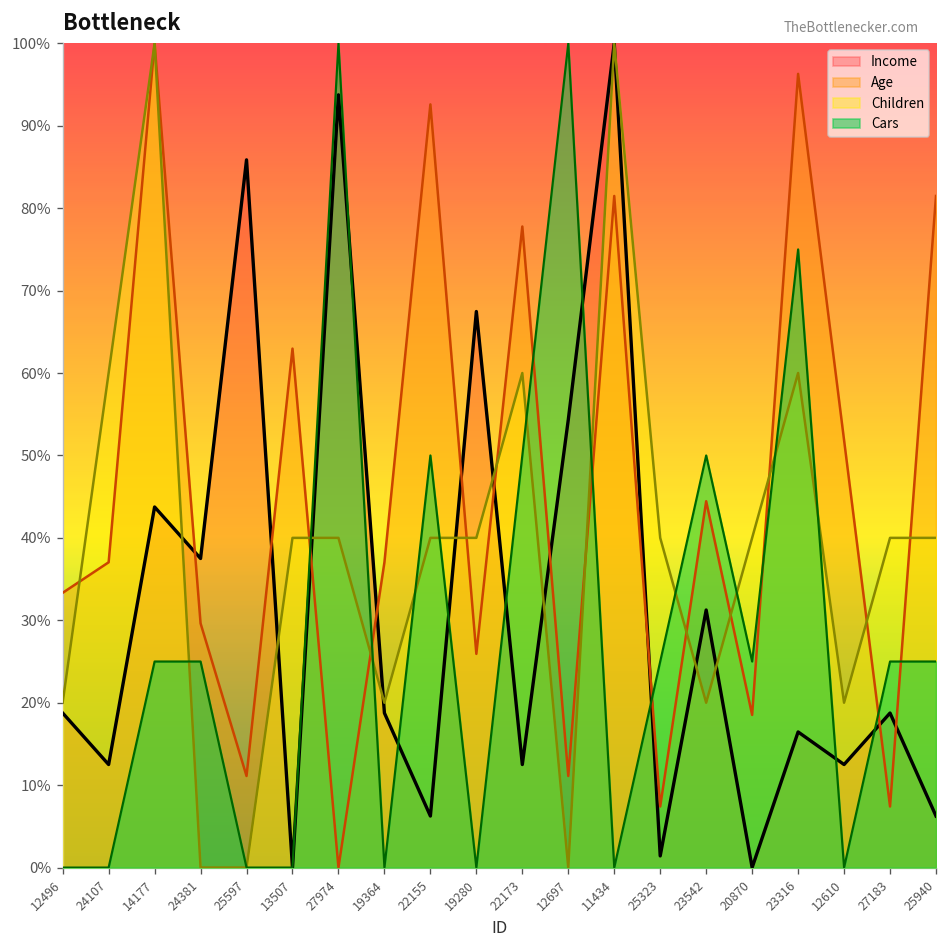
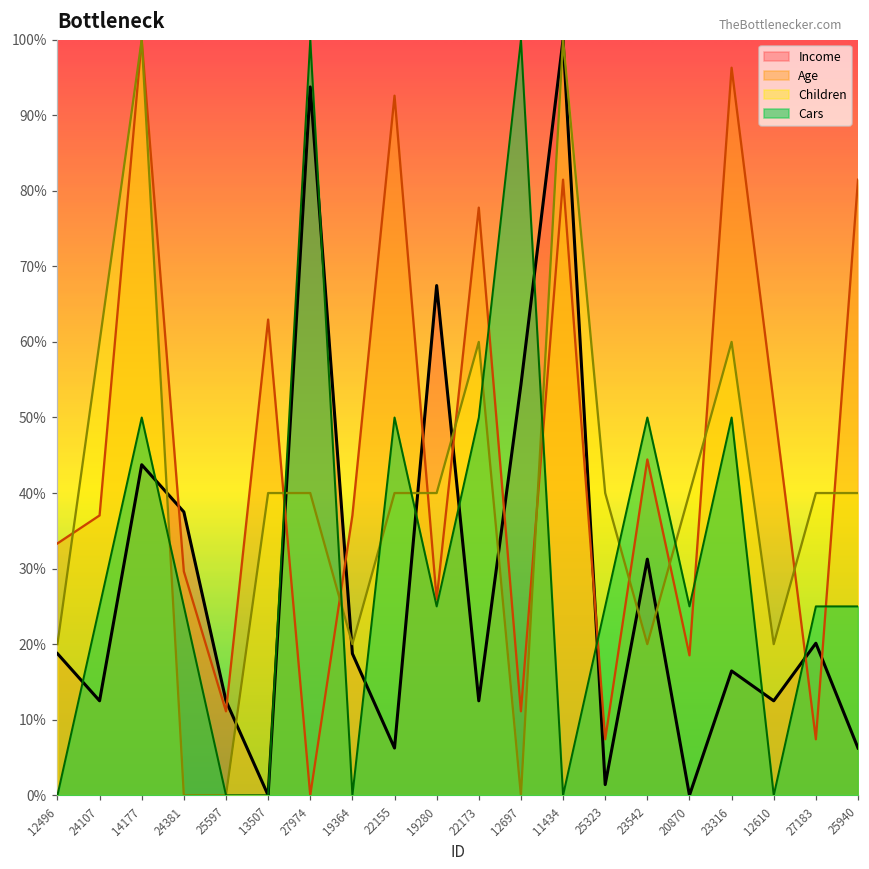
Cars, 24107: 0% -> 25%
Cars, 14177: 25% -> 50%
Income, 25597: 86% -> 13%
Cars, 19280: 0% -> 25%
Cars, 23316: 75% -> 50%
Income, 27183: 19% -> 20%
